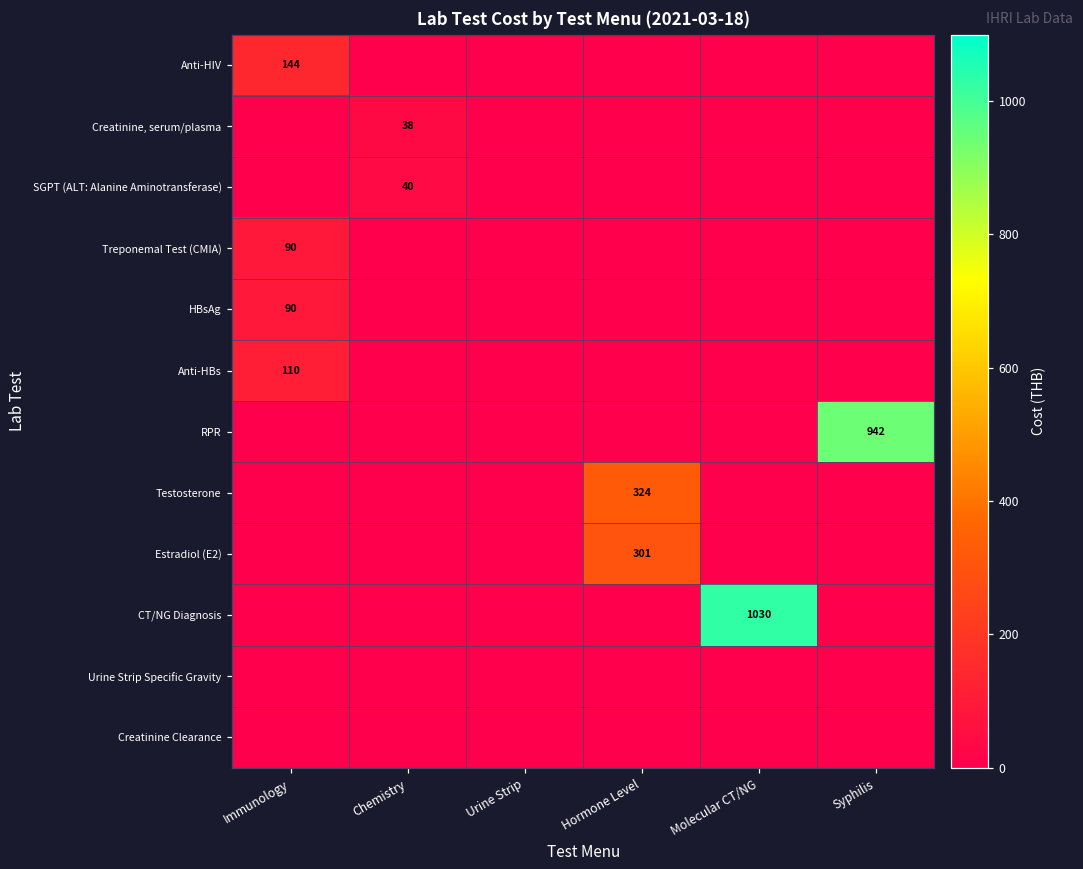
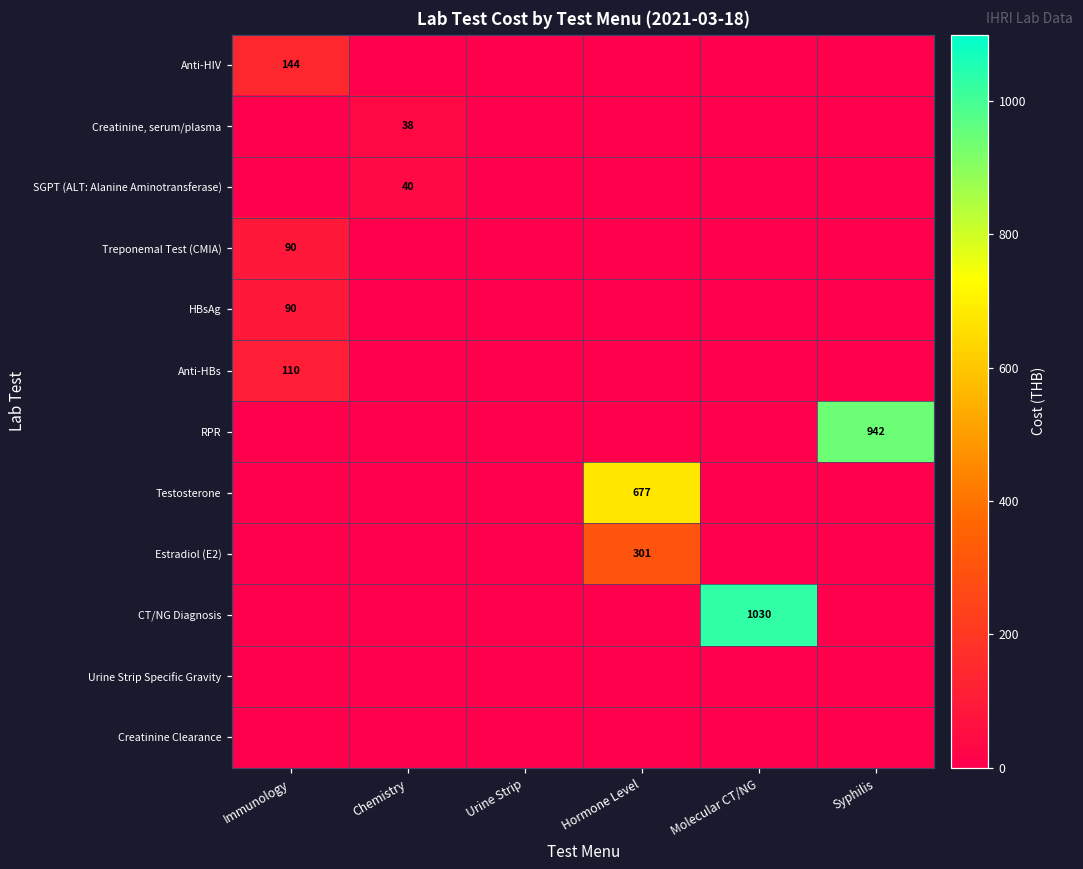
Testosterone, Hormone Level: 324 -> 677
